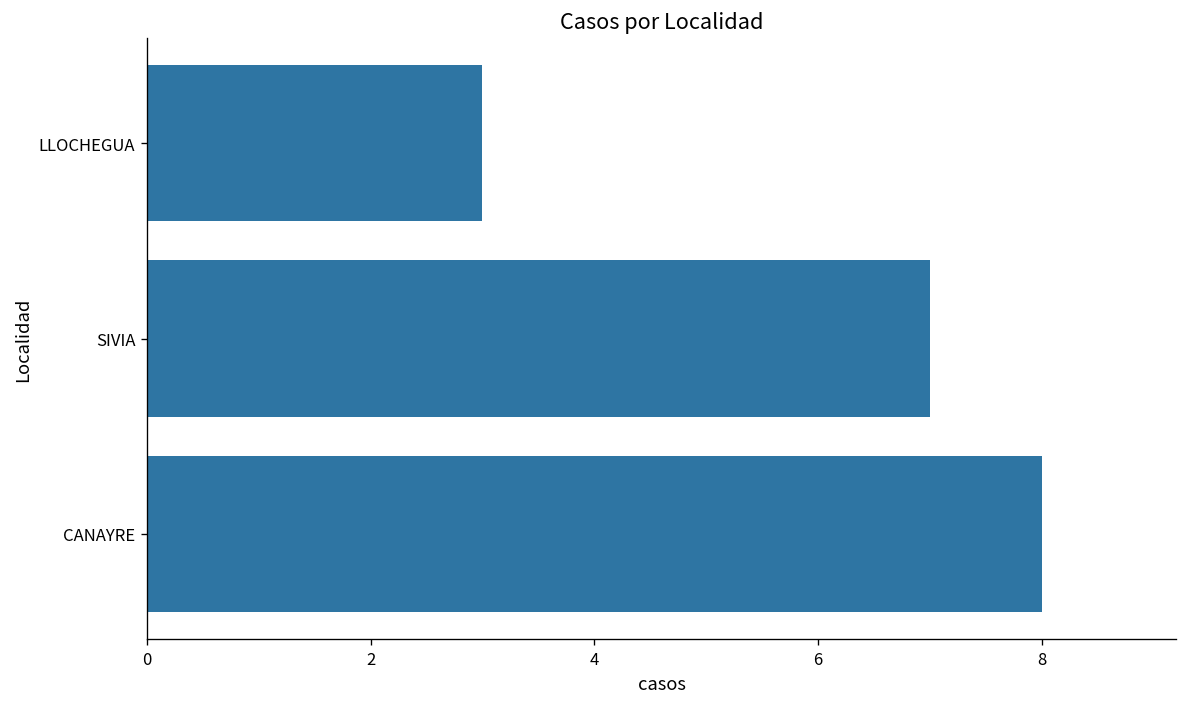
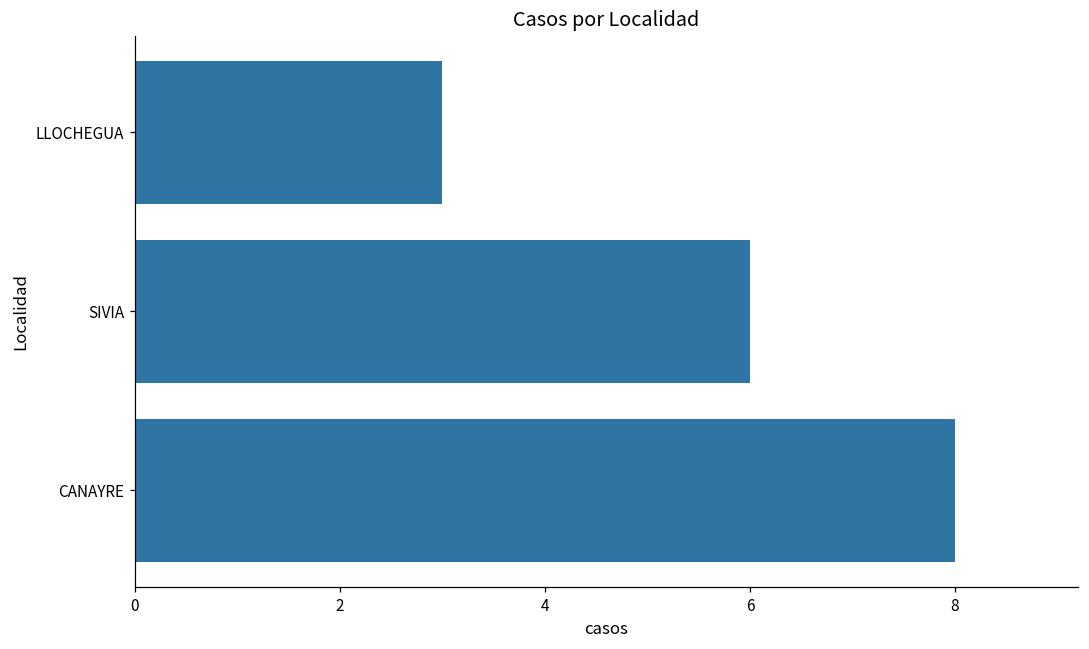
SIVIA: 7 -> 6
